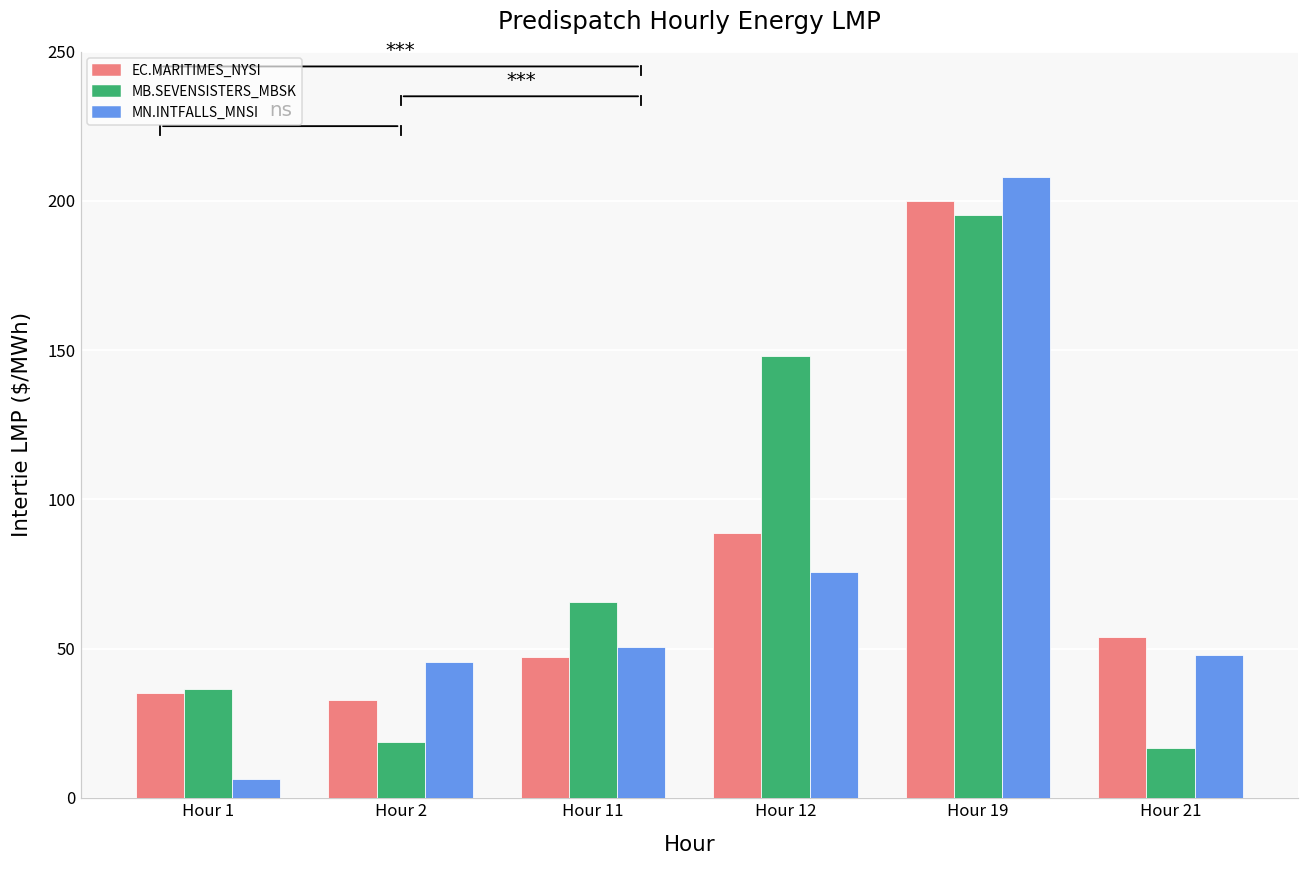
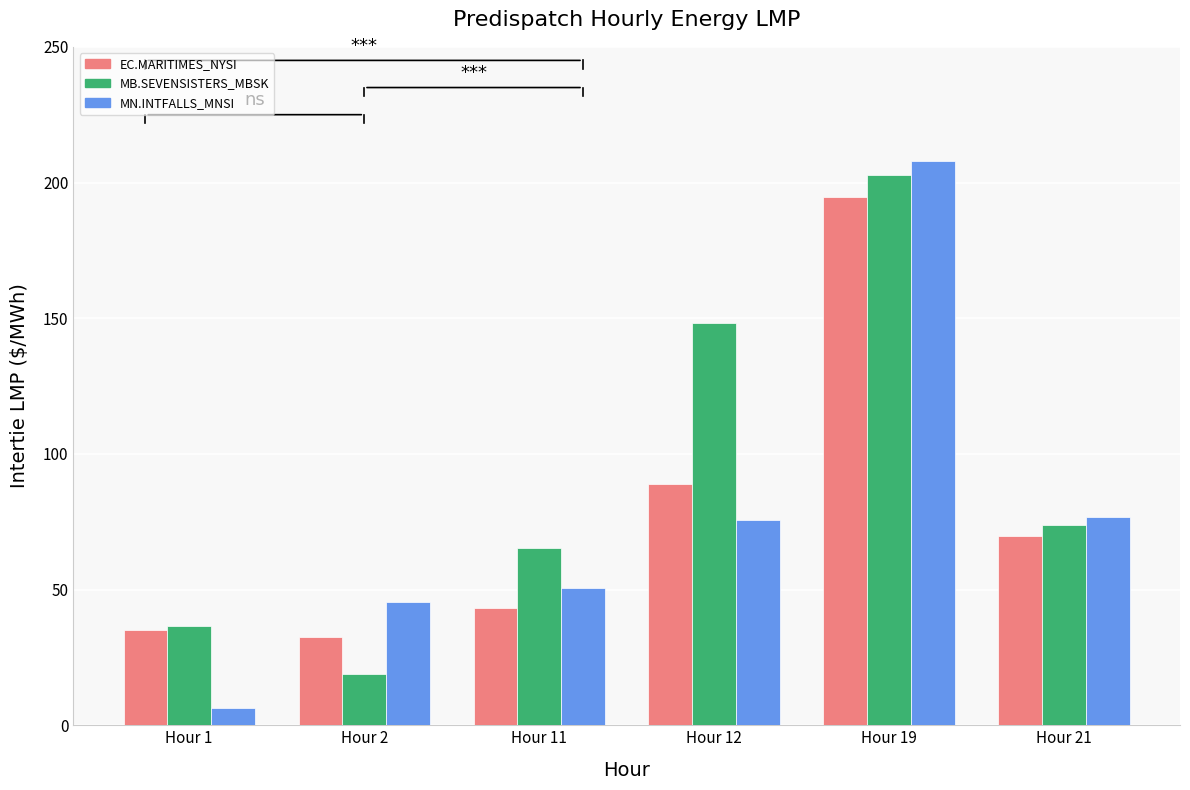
EC.MARITIMES_NYSI, Hour 11: 47 -> 43
EC.MARITIMES_NYSI, Hour 19: 200 -> 195
MB.SEVENSISTERS_MBSK, Hour 19: 195 -> 203
EC.MARITIMES_NYSI, Hour 21: 54 -> 70
MB.SEVENSISTERS_MBSK, Hour 21: 17 -> 74
MN.INTFALLS_MNSI, Hour 21: 48 -> 77
